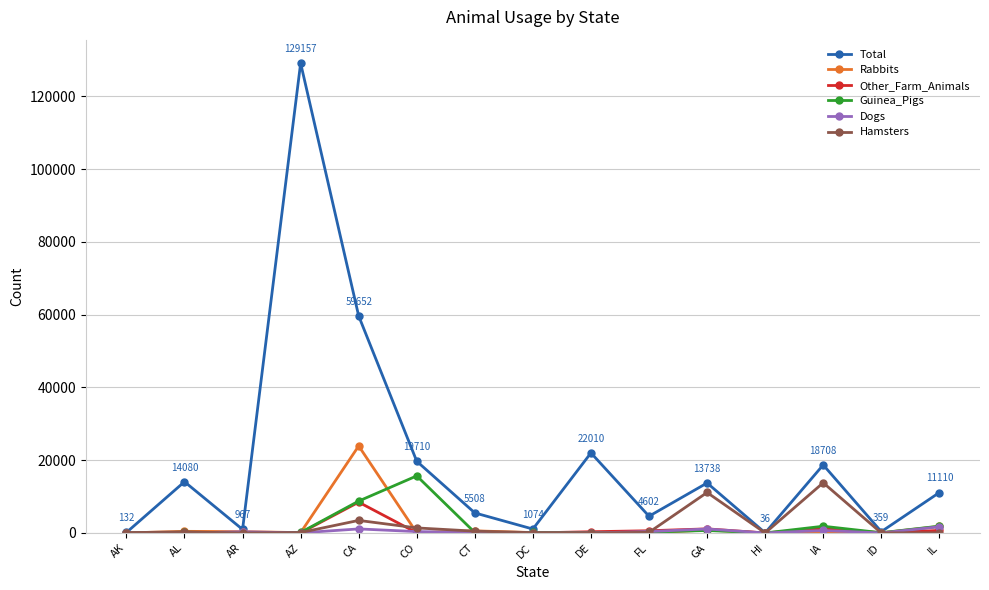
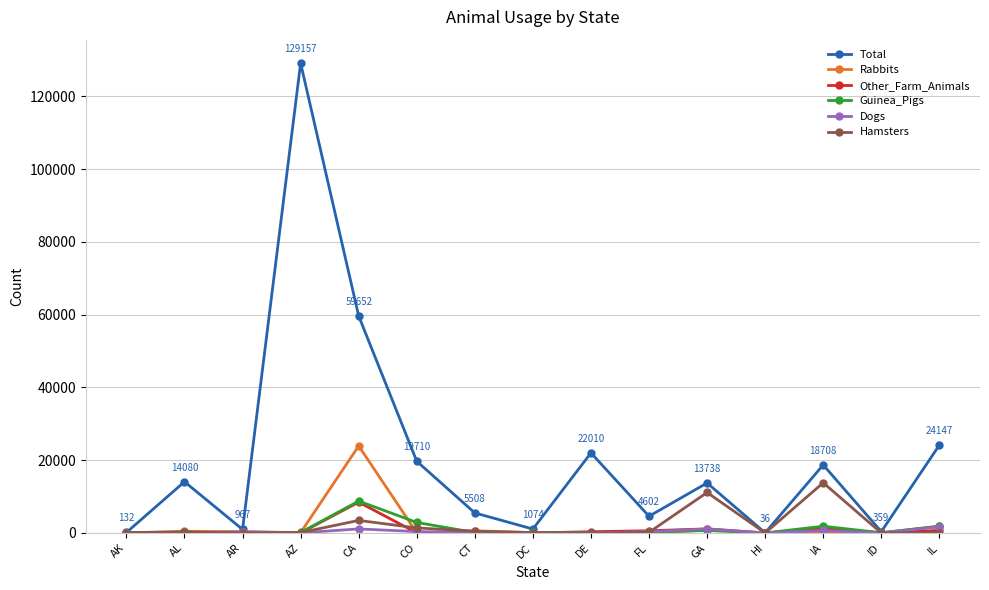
Guinea_Pigs, CO: 16000 -> 3000
Total, IL: 11110 -> 24147
